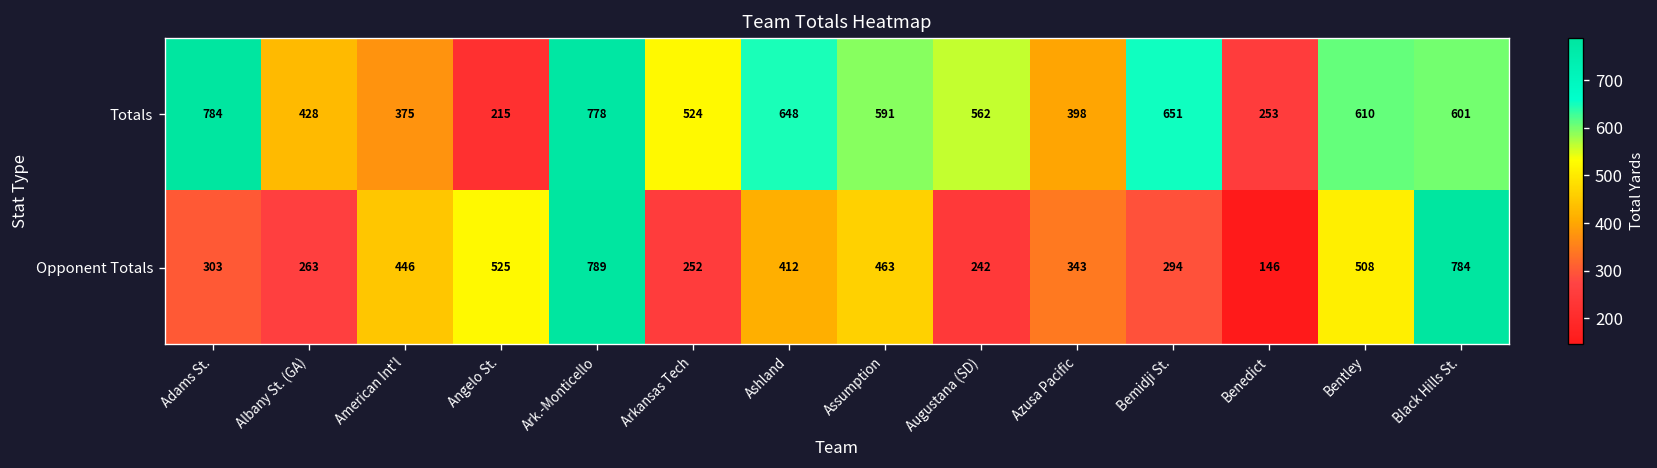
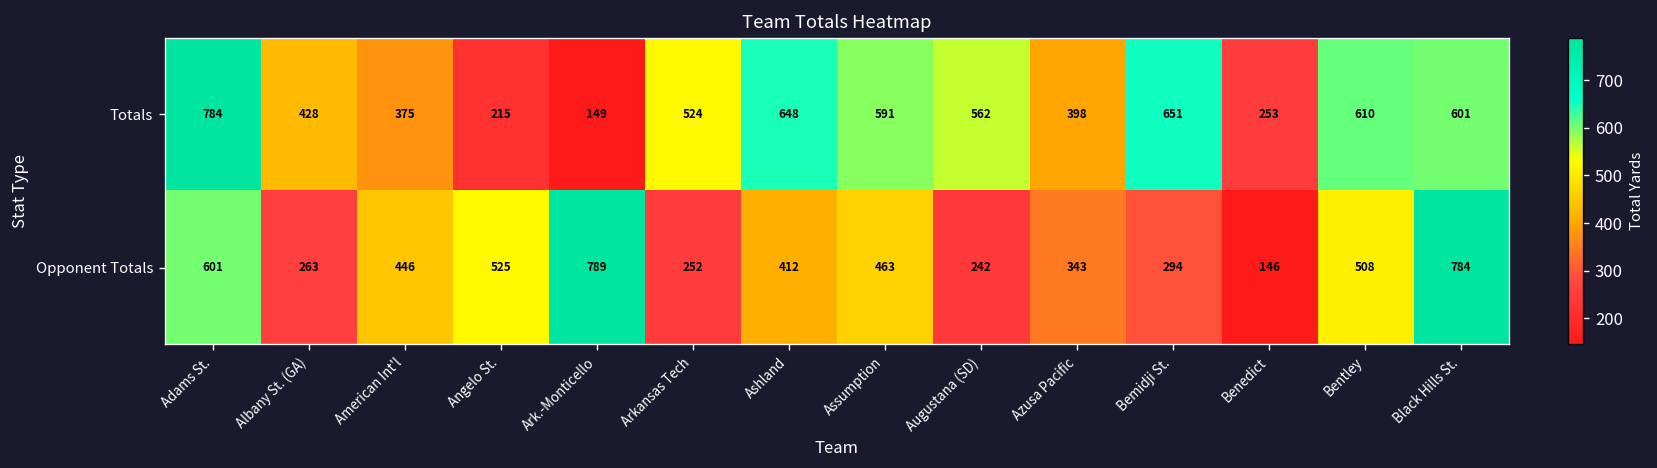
Totals, Ark.-Monticello: 778 -> 149
Opponent Totals, Adams St.: 303 -> 601
